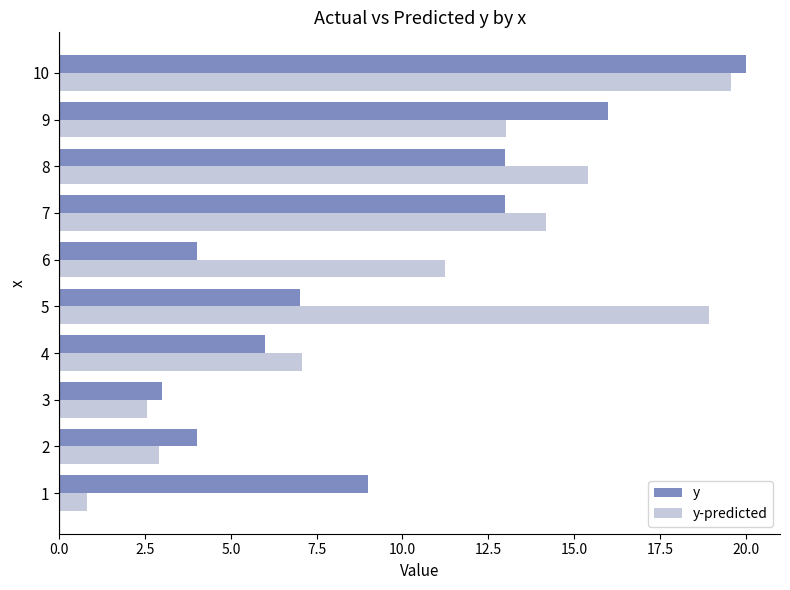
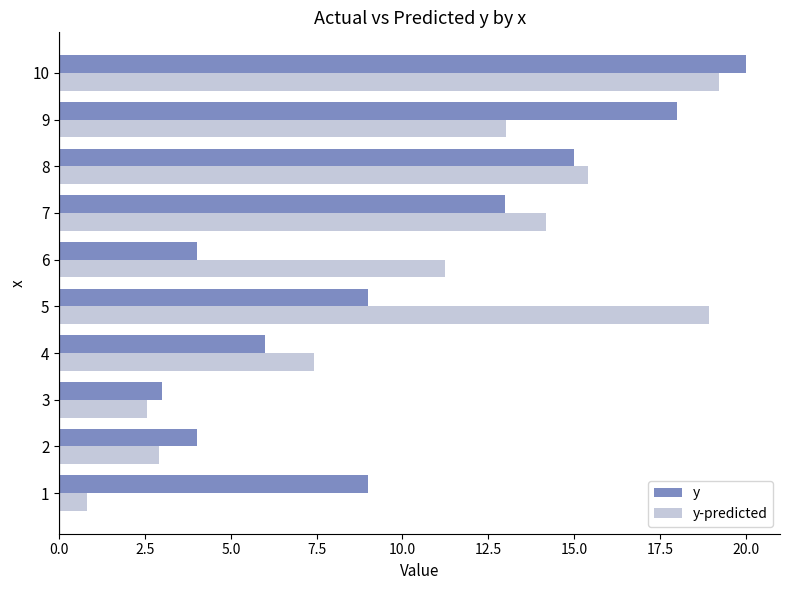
y-predicted, 10: 19.6 -> 19.2
y, 9: 16 -> 18
y, 8: 13 -> 15
y, 5: 7 -> 9
y-predicted, 4: 7.1 -> 7.4
